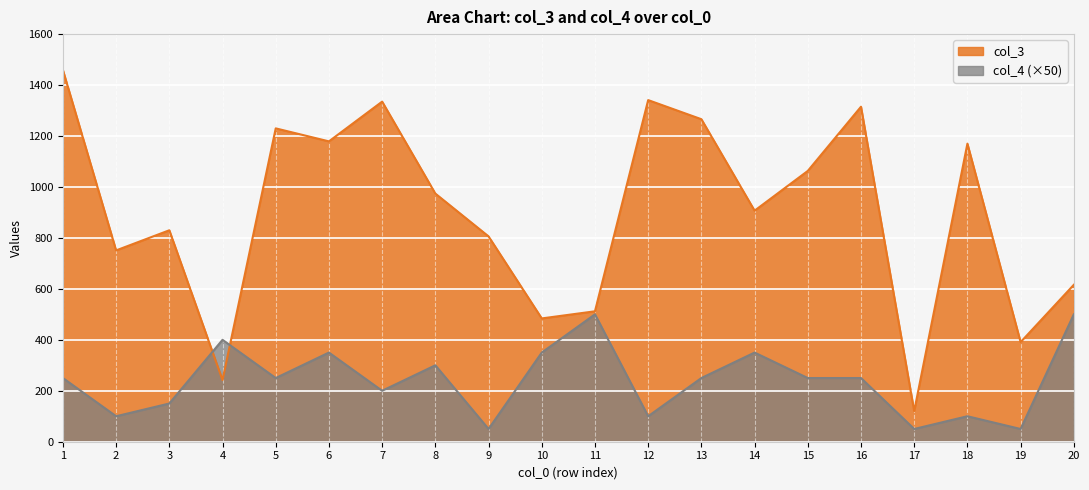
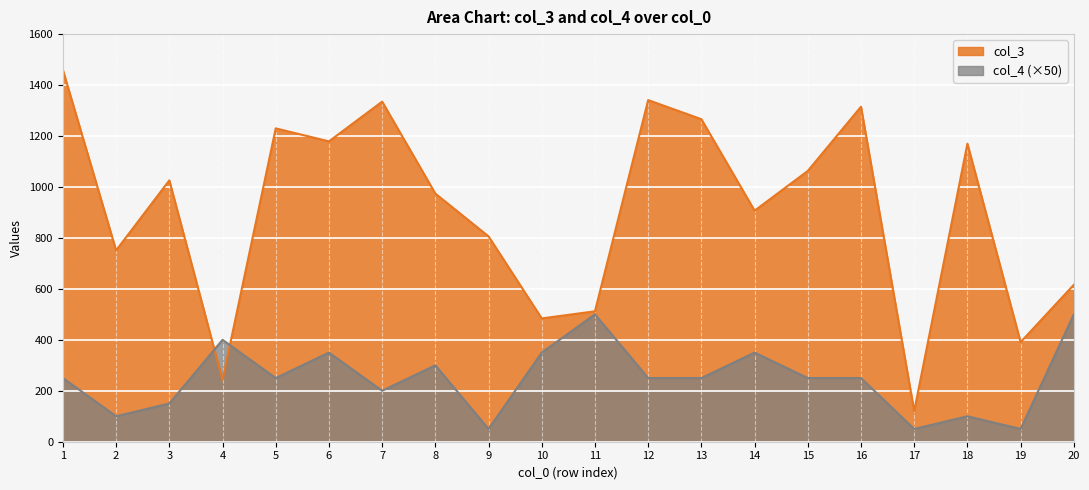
col_3, 3: 830 -> 1030
col_4 (×50), 12: 100 -> 250
